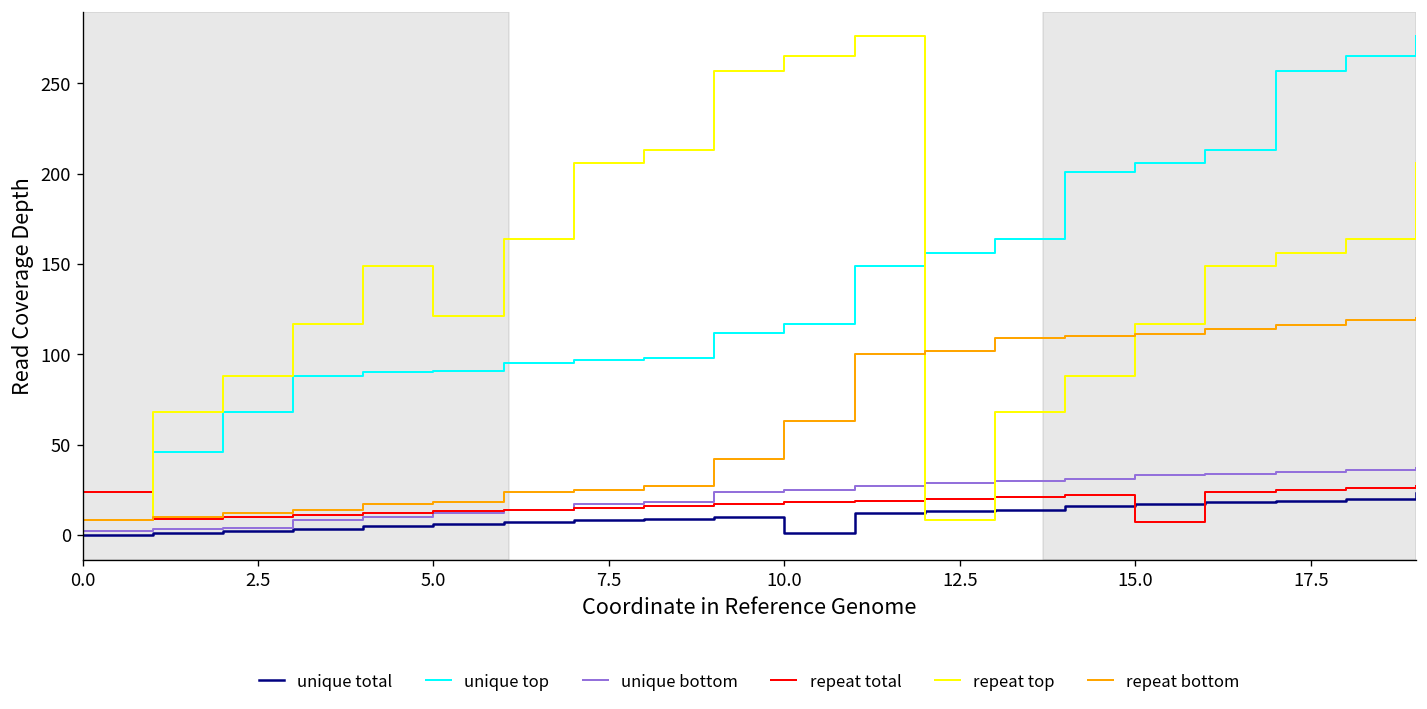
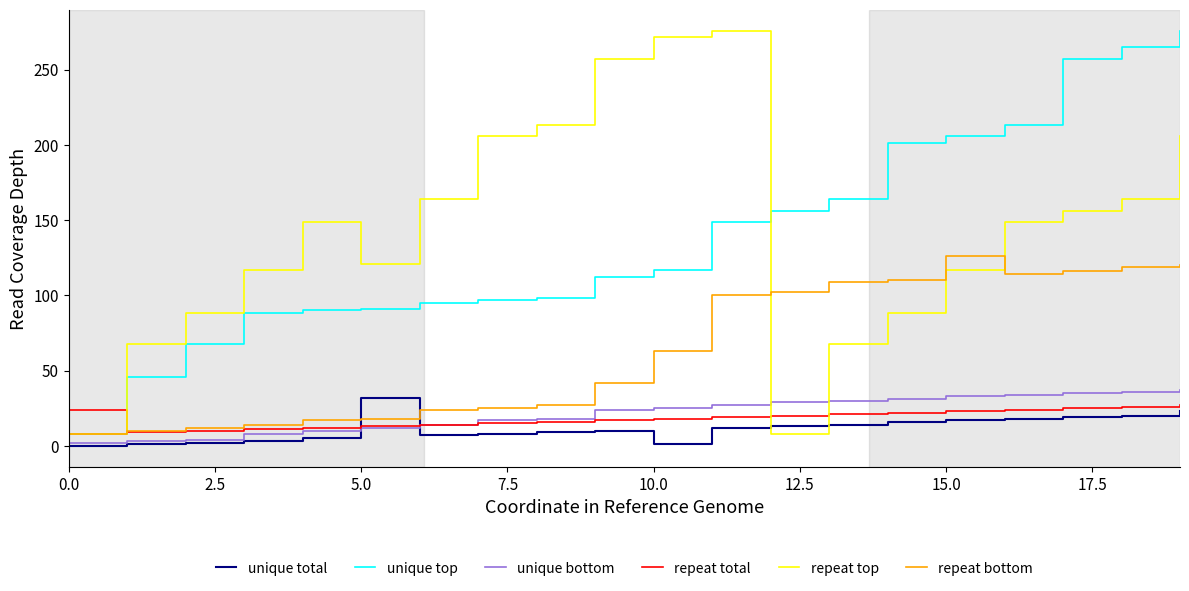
unique total, 5.0: 6 -> 32
repeat top, 10.0: 265 -> 272
repeat total, 15.0: 7 -> 23
repeat bottom, 15.0: 111 -> 126
